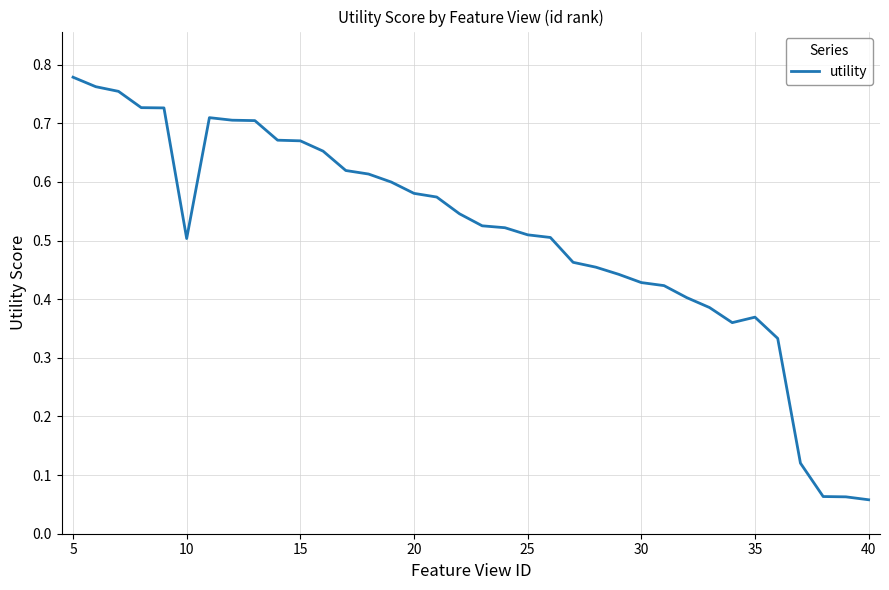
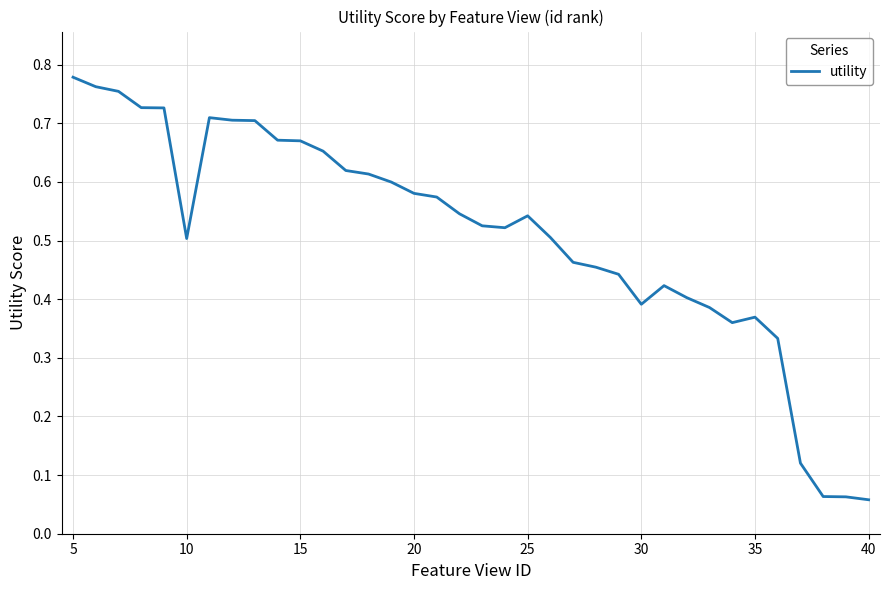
25: 0.51 -> 0.54
30: 0.43 -> 0.39
